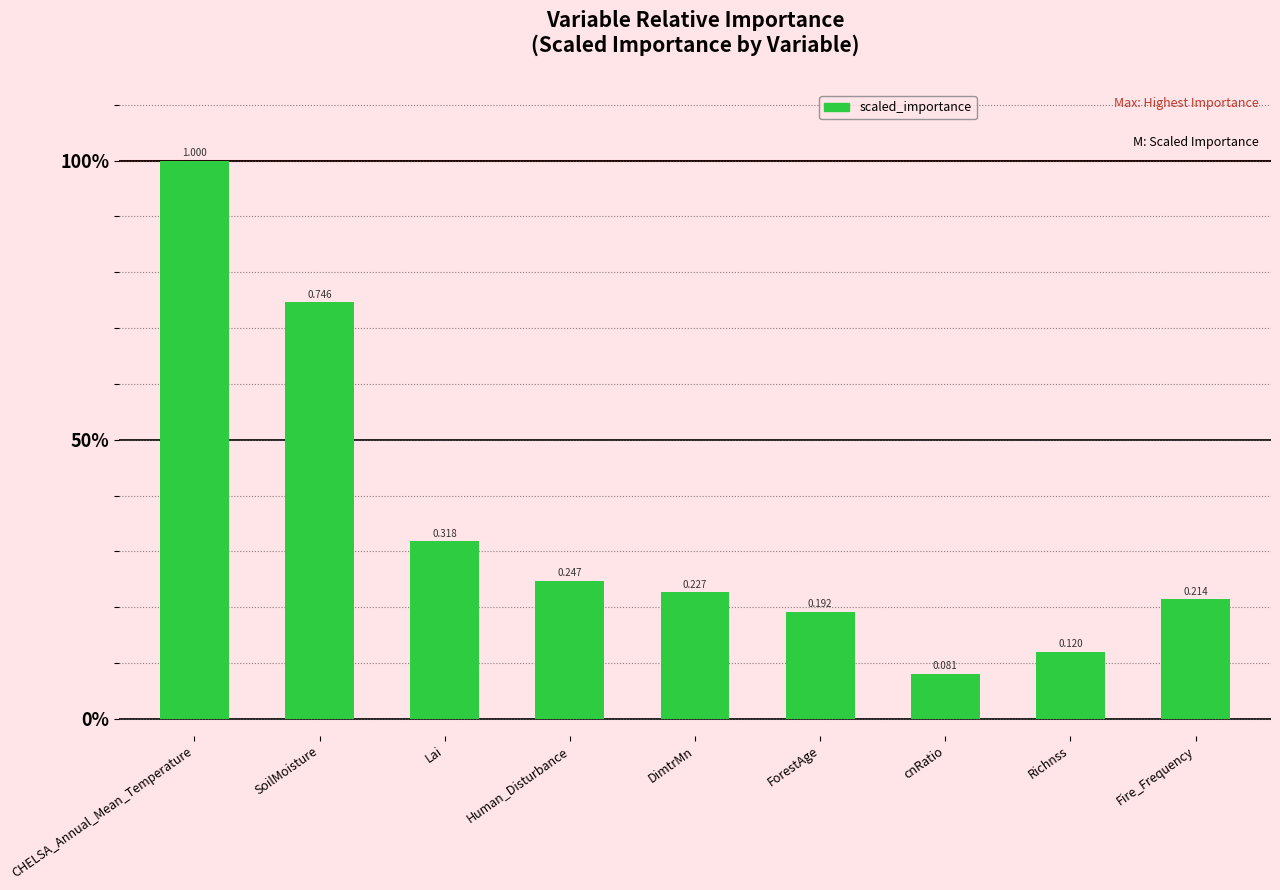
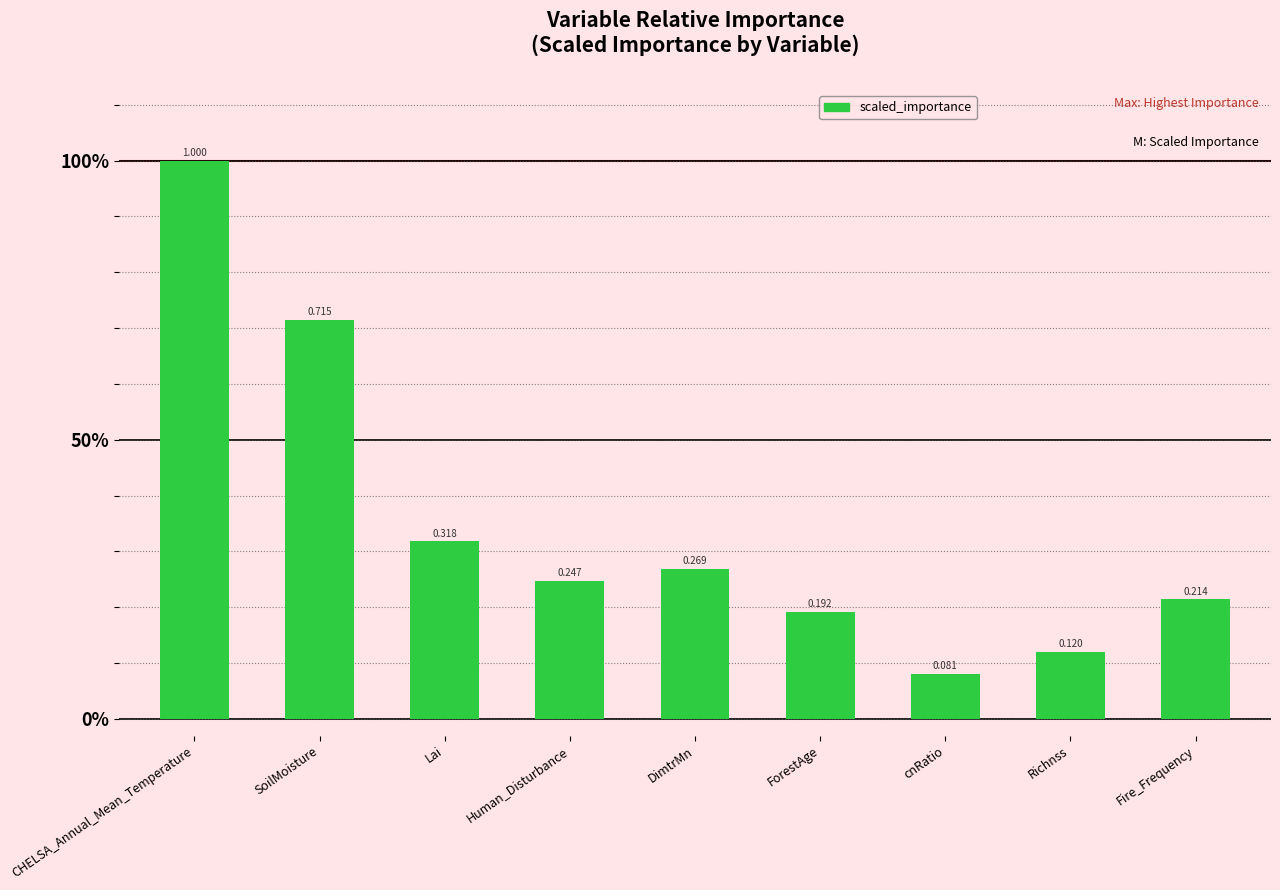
SoilMoisture: 0.746 -> 0.715
DimtrMn: 0.227 -> 0.269
